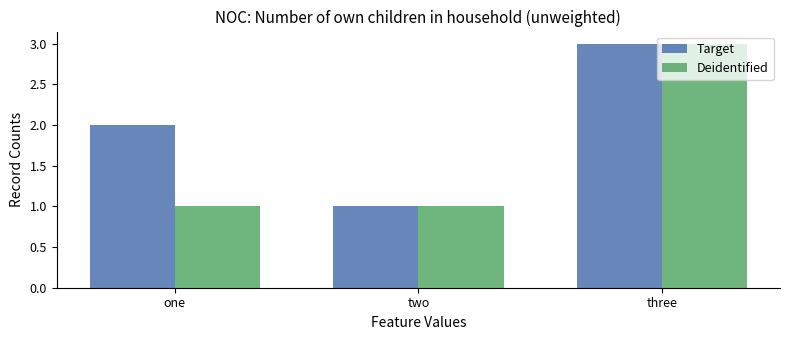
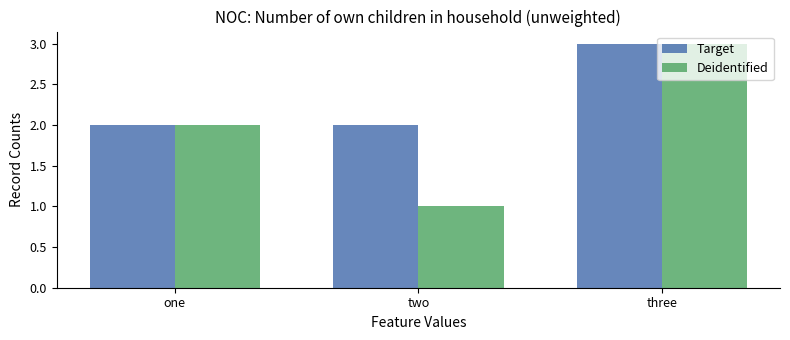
Deidentified, one: 1 -> 2
Target, two: 1 -> 2
